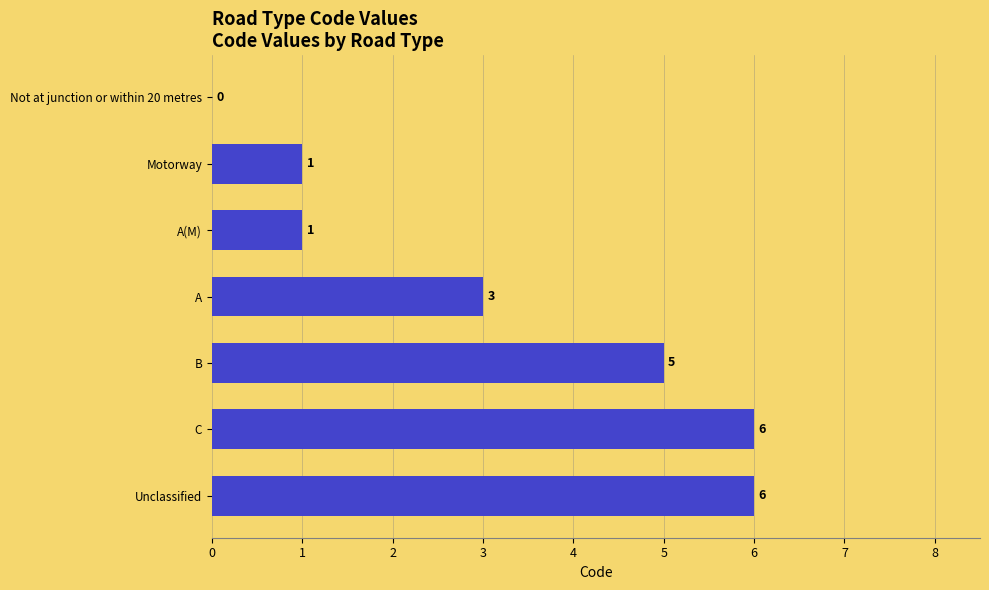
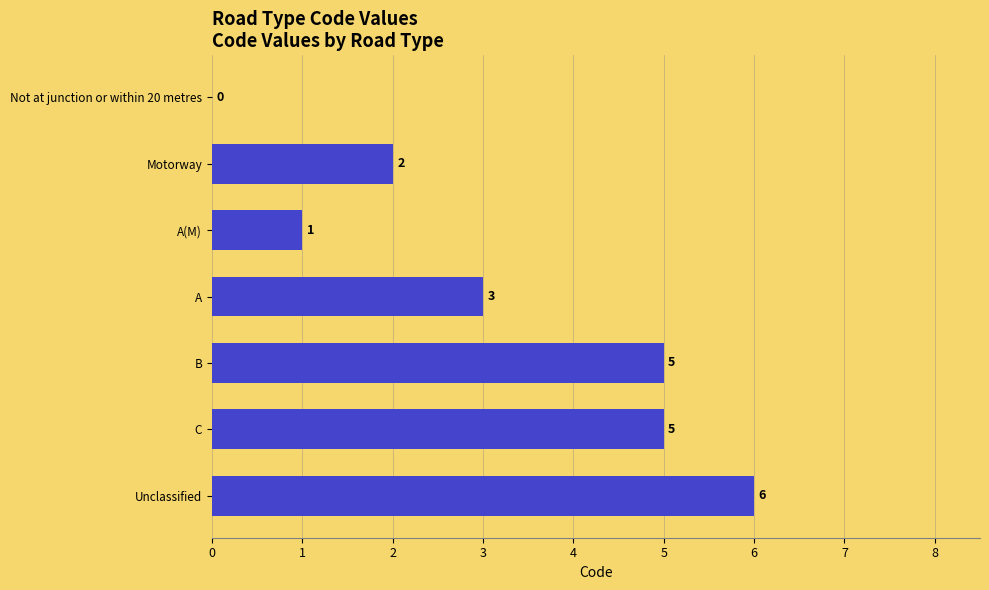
Motorway: 1 -> 2
C: 6 -> 5
